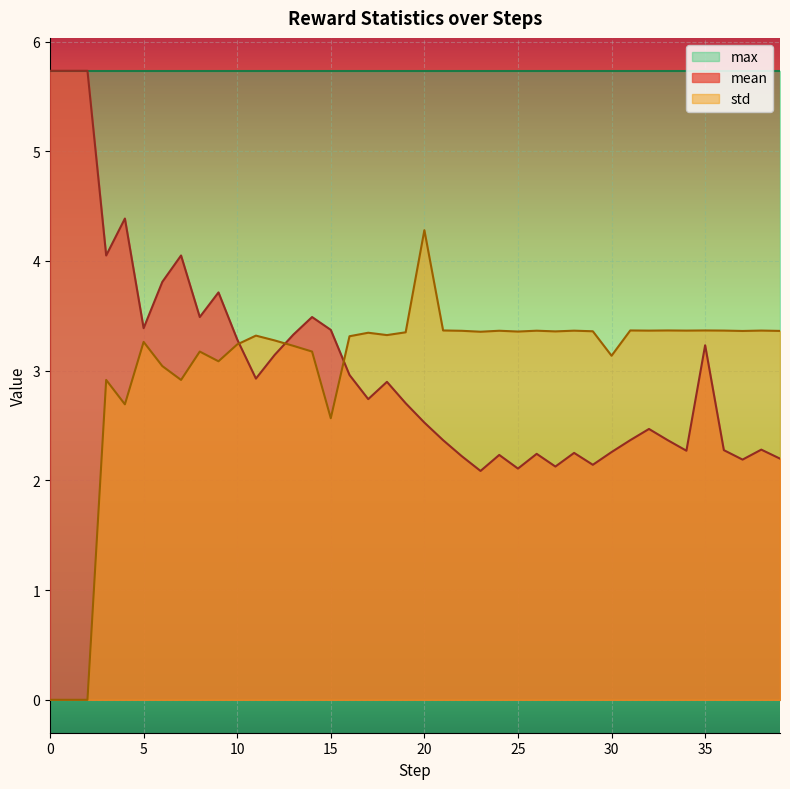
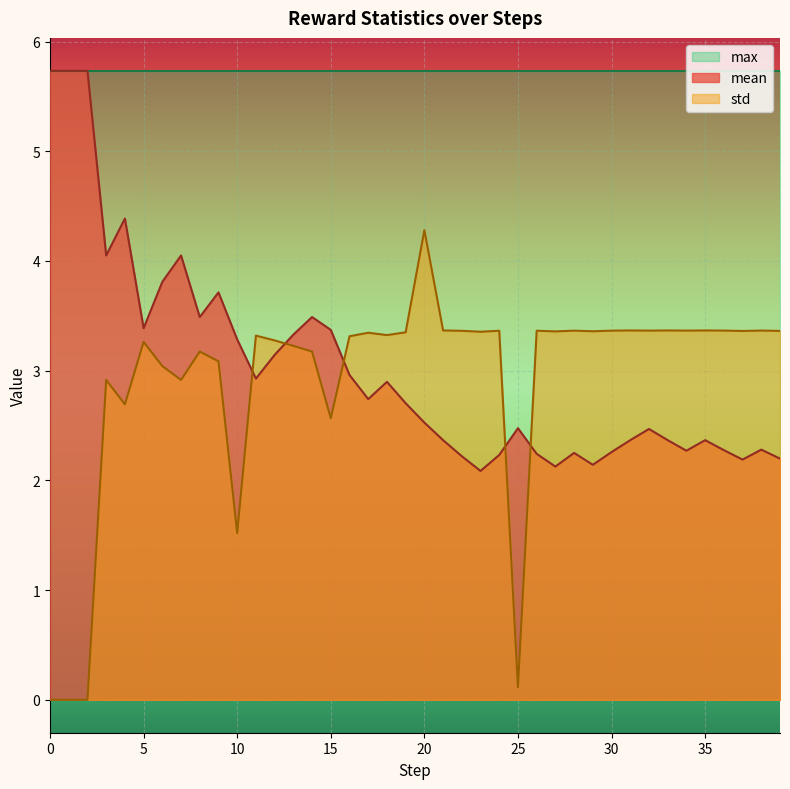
std, 10: 3.24 -> 1.52
mean, 25: 2.11 -> 2.48
std, 25: 3.36 -> 0.11
std, 30: 3.14 -> 3.36
mean, 35: 3.23 -> 2.37
